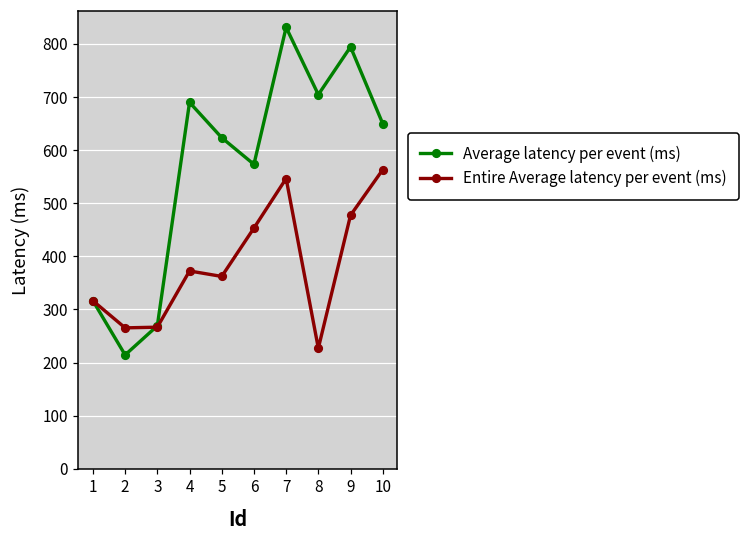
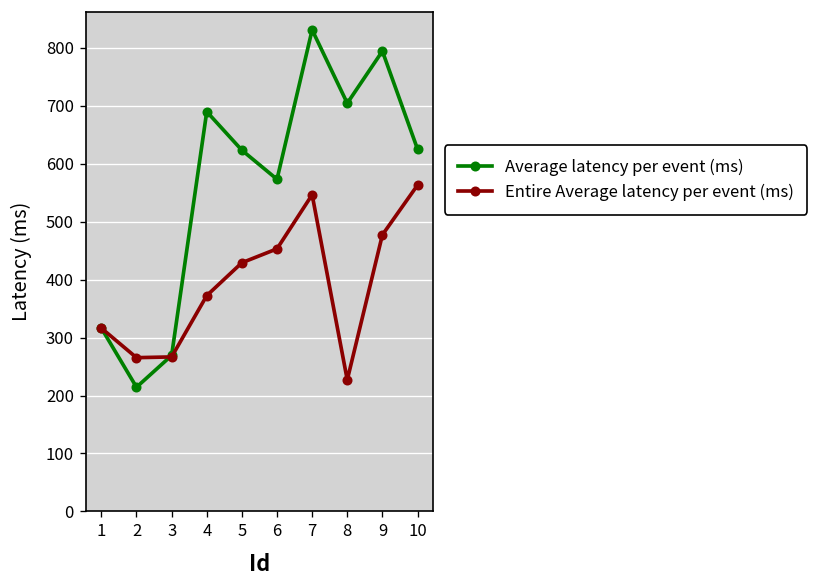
Entire Average latency per event (ms), 5: 360 -> 430
Average latency per event (ms), 10: 650 -> 630
